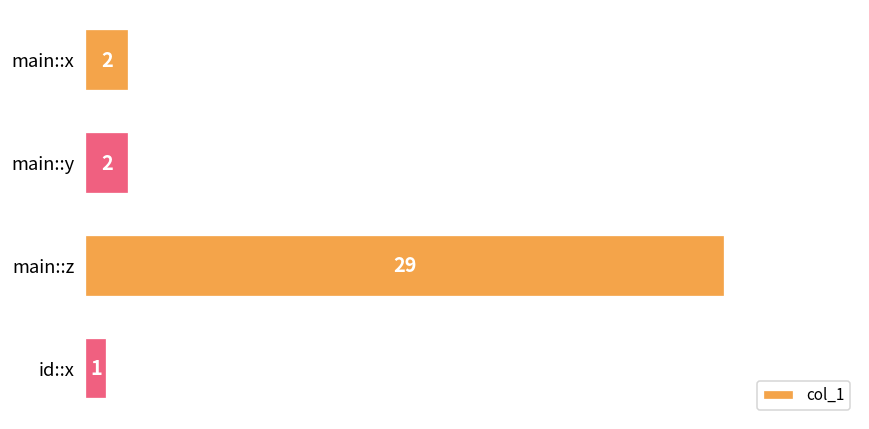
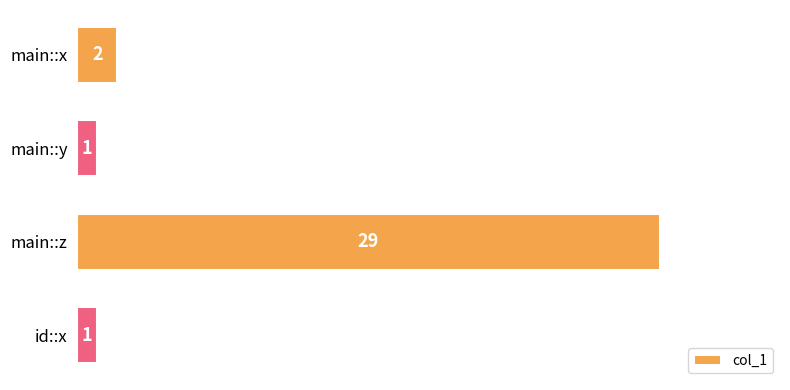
main::y: 2 -> 1
